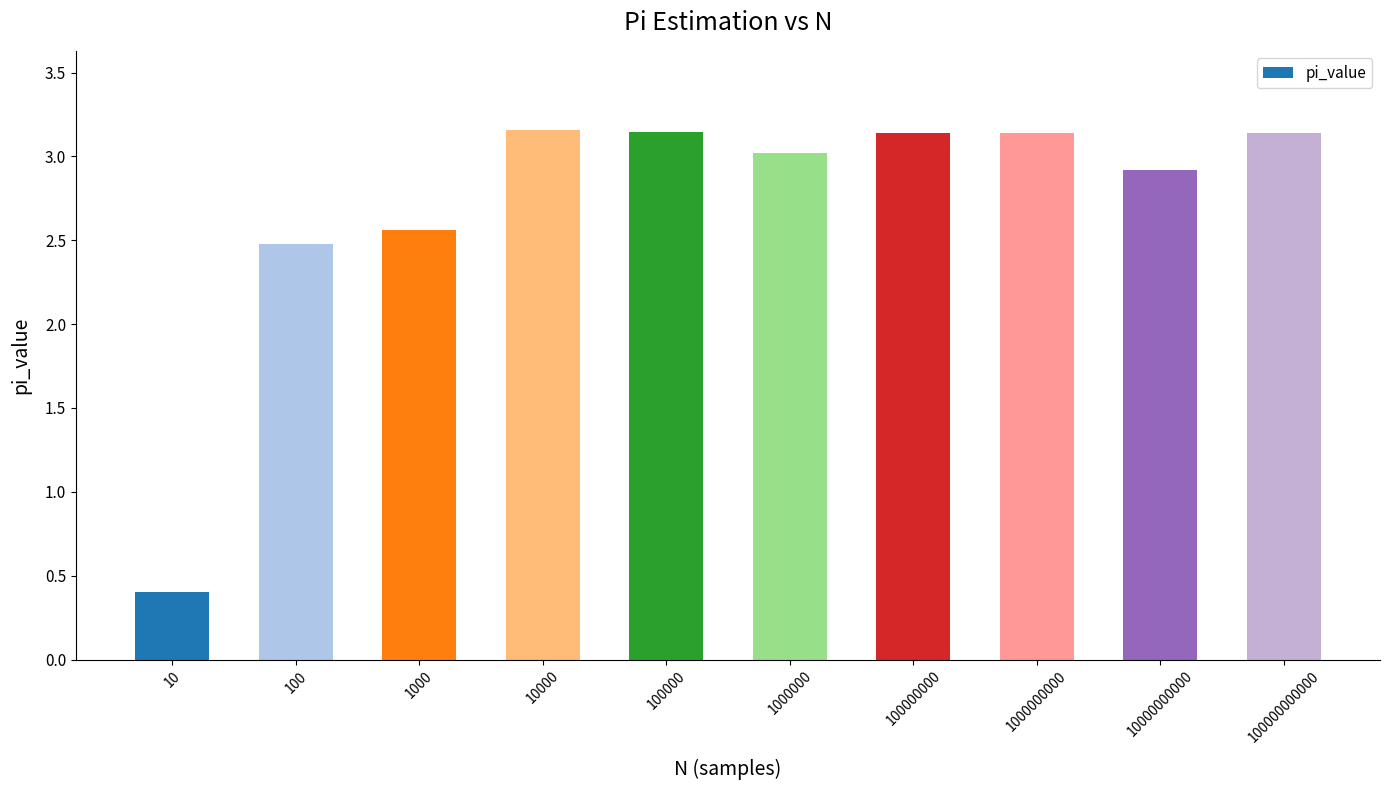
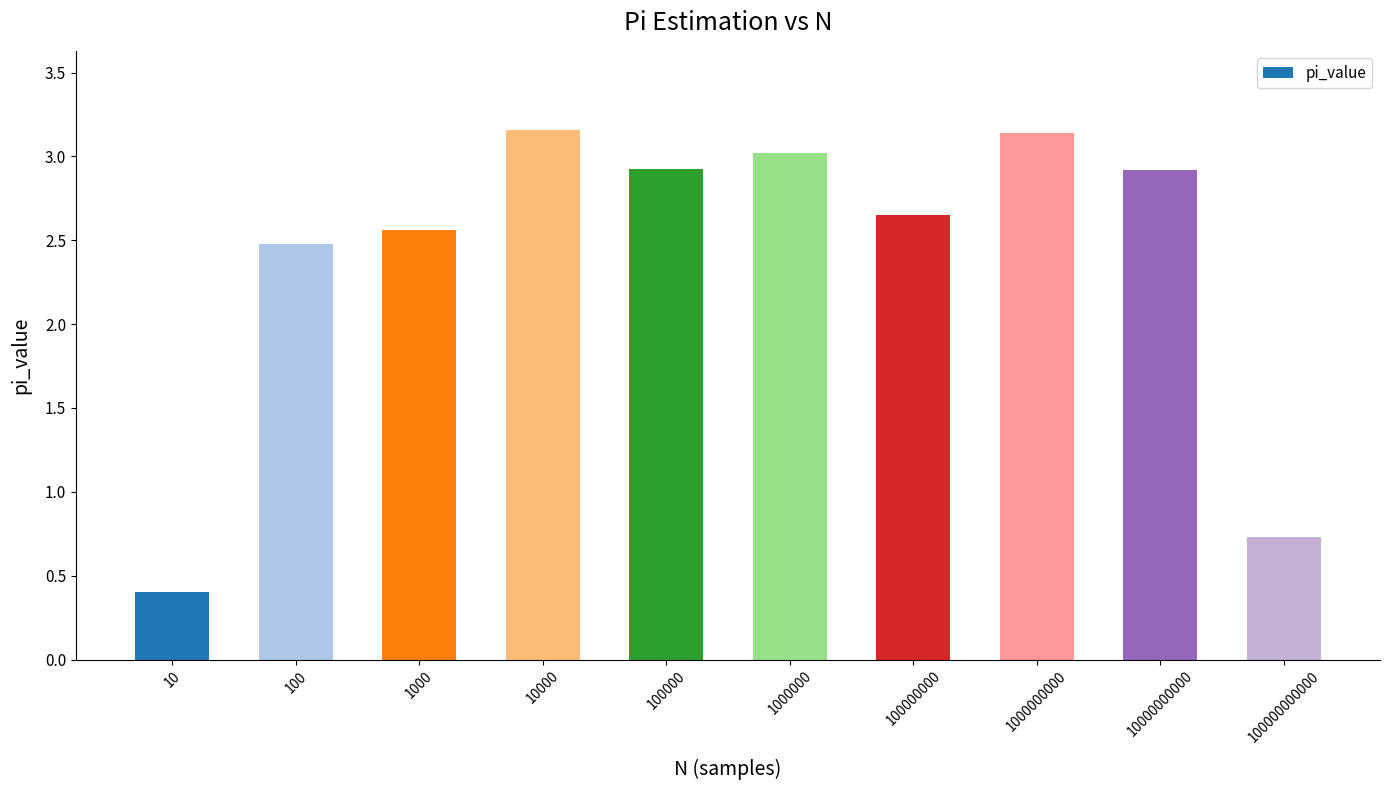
100000: 3.15 -> 2.92
100000000: 3.14 -> 2.65
100000000000: 3.14 -> 0.73
